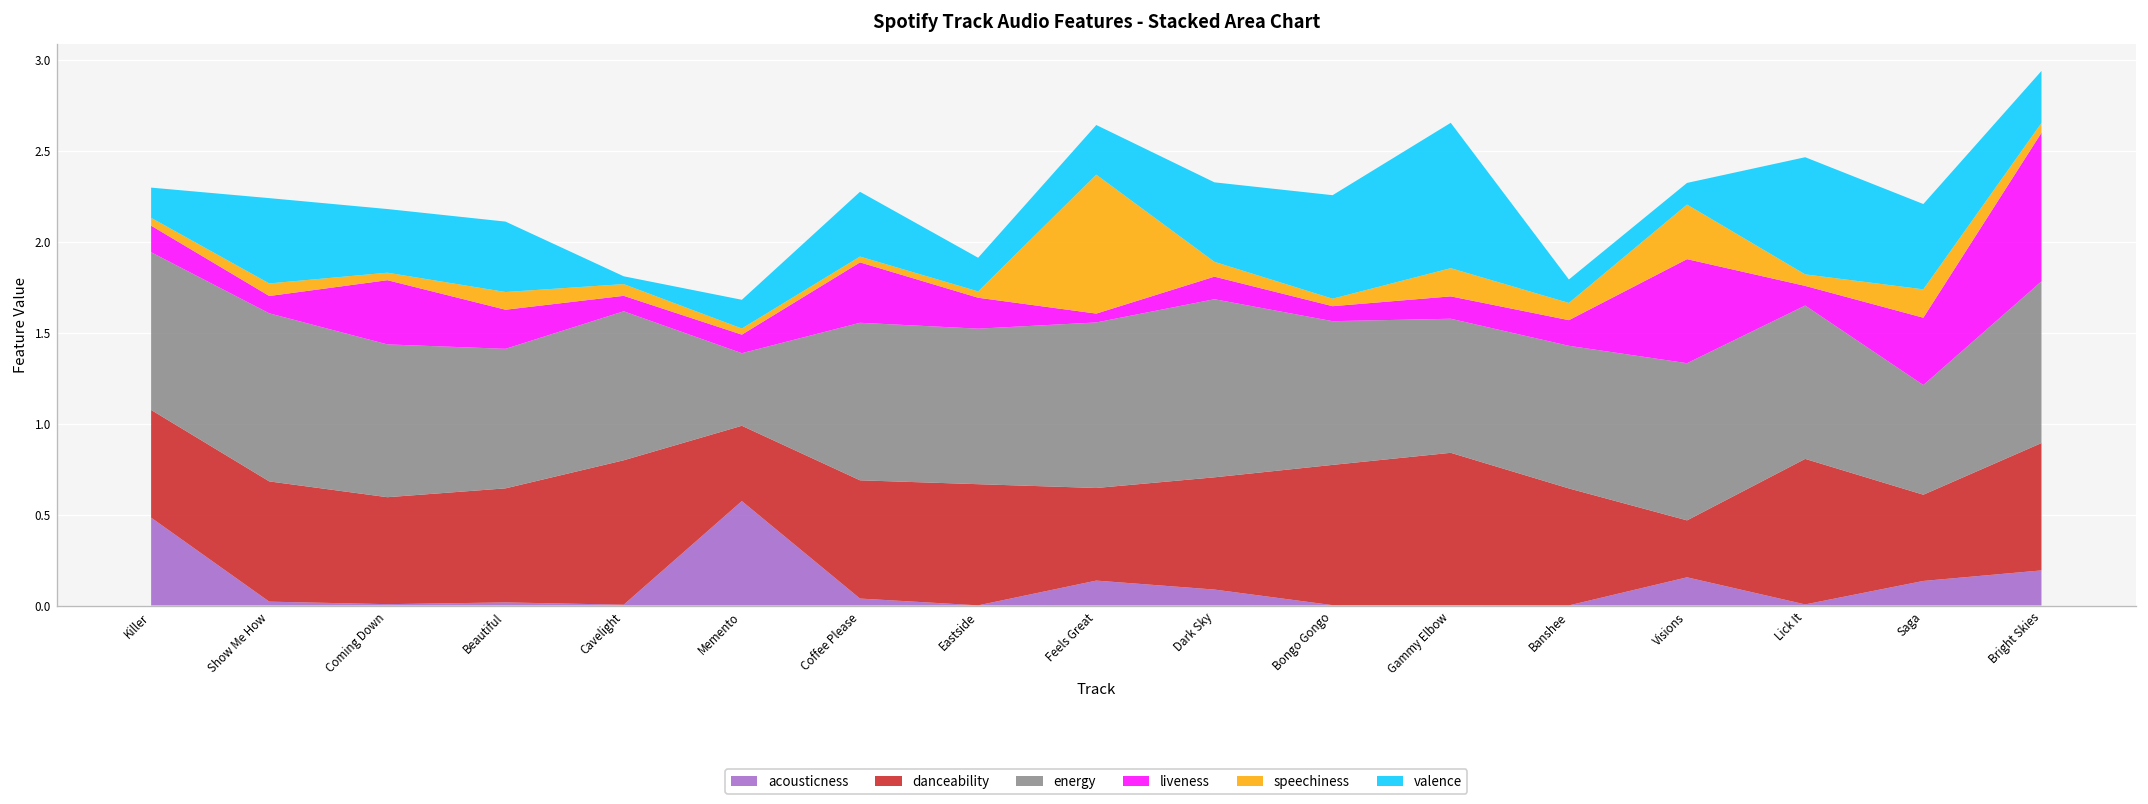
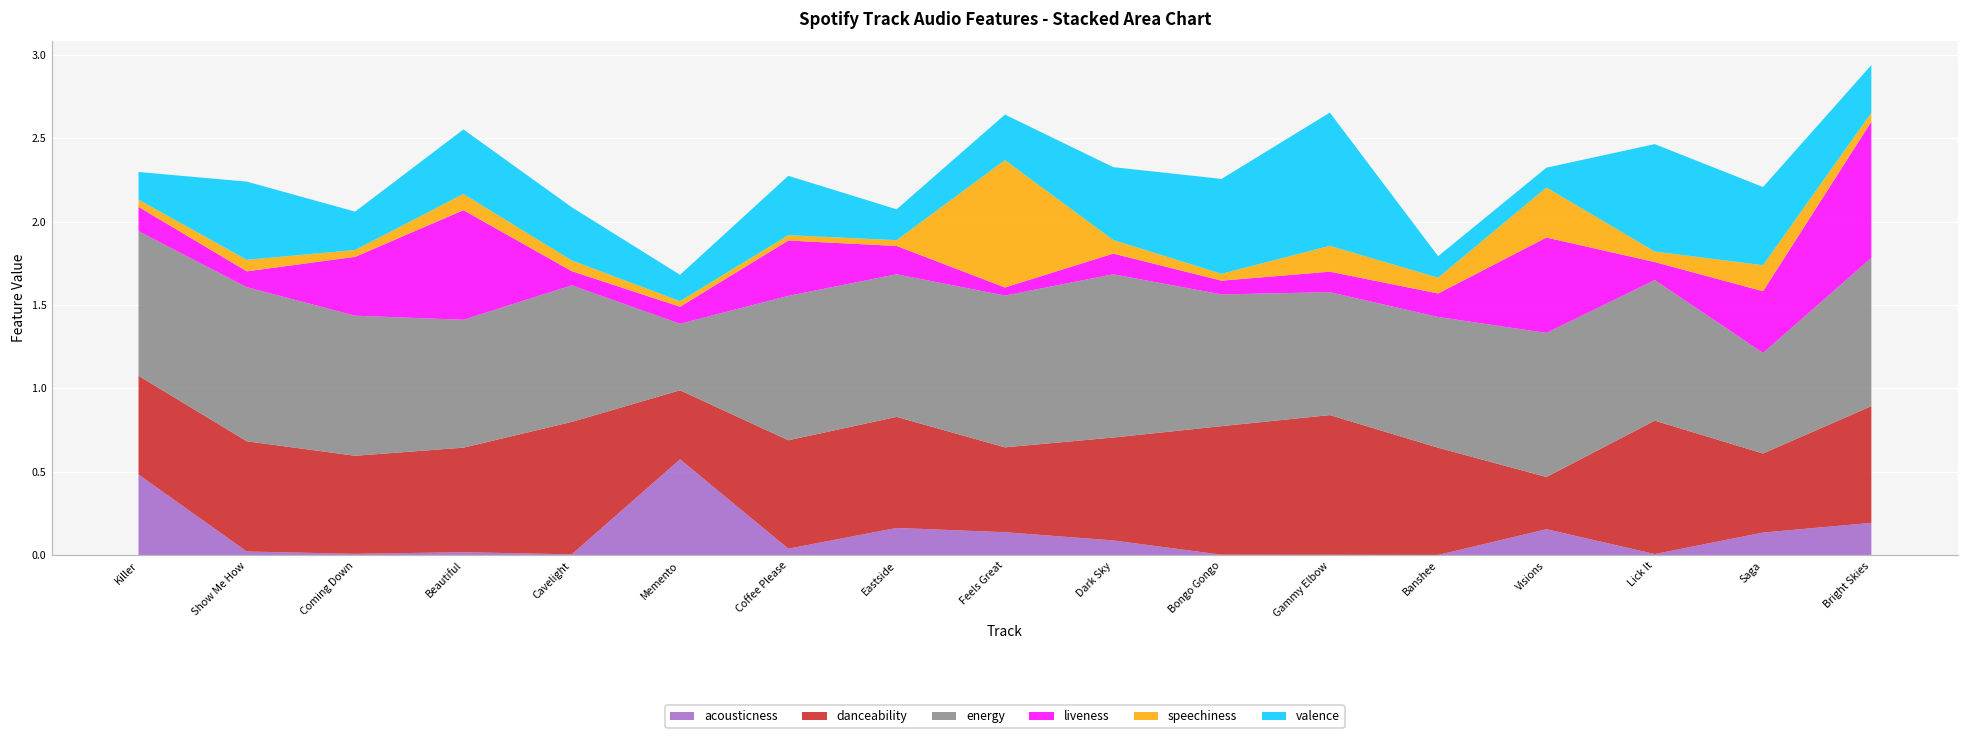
valence, Coming Down: 0.35 -> 0.23
liveness, Beautiful: 0.22 -> 0.66
valence, Cavelight: 0.04 -> 0.32
acousticness, Eastside: 0.00 -> 0.16
